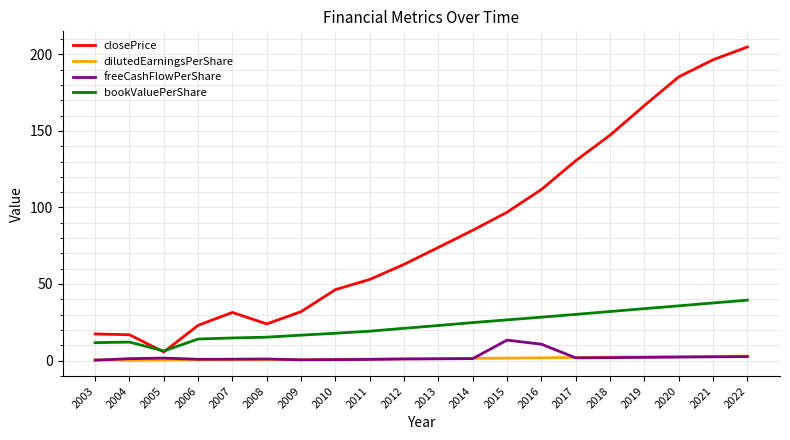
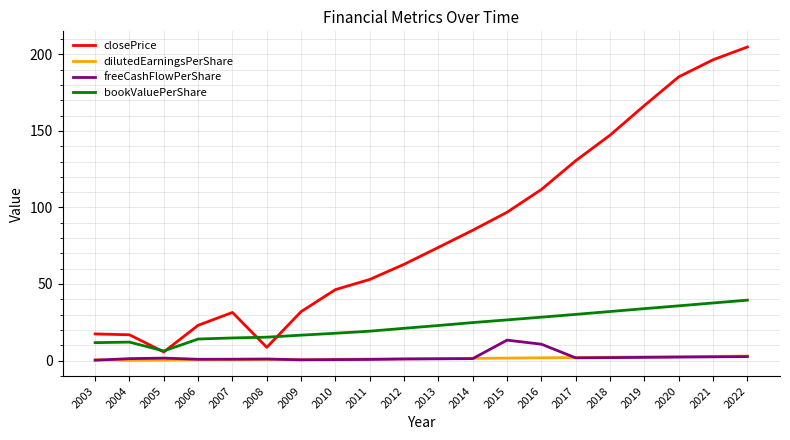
closePrice, 2008: 24 -> 9
